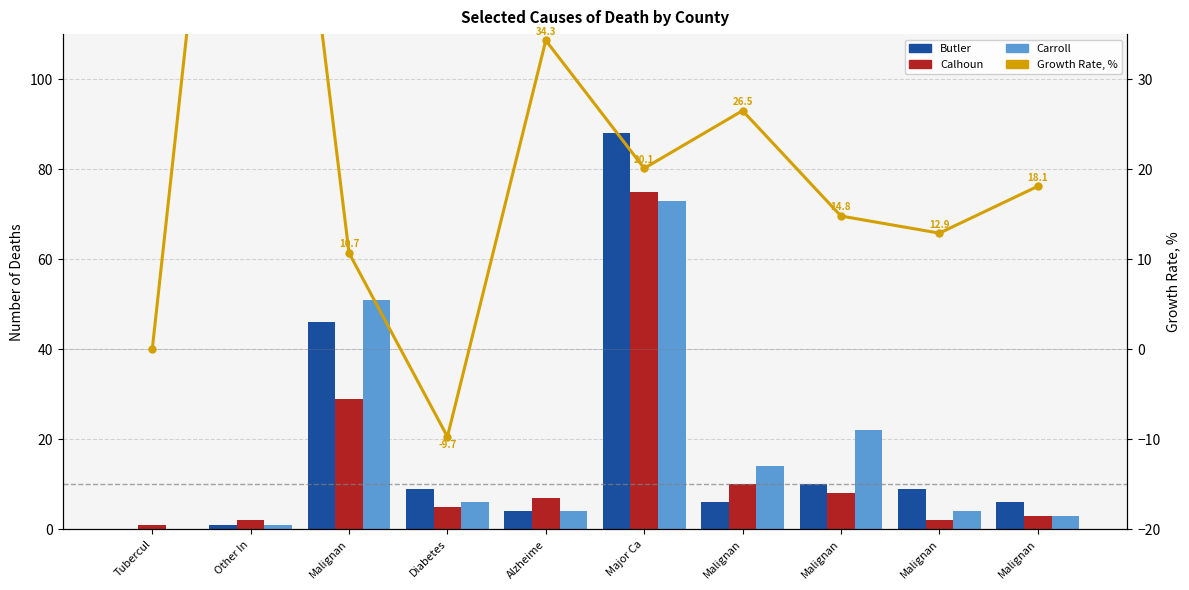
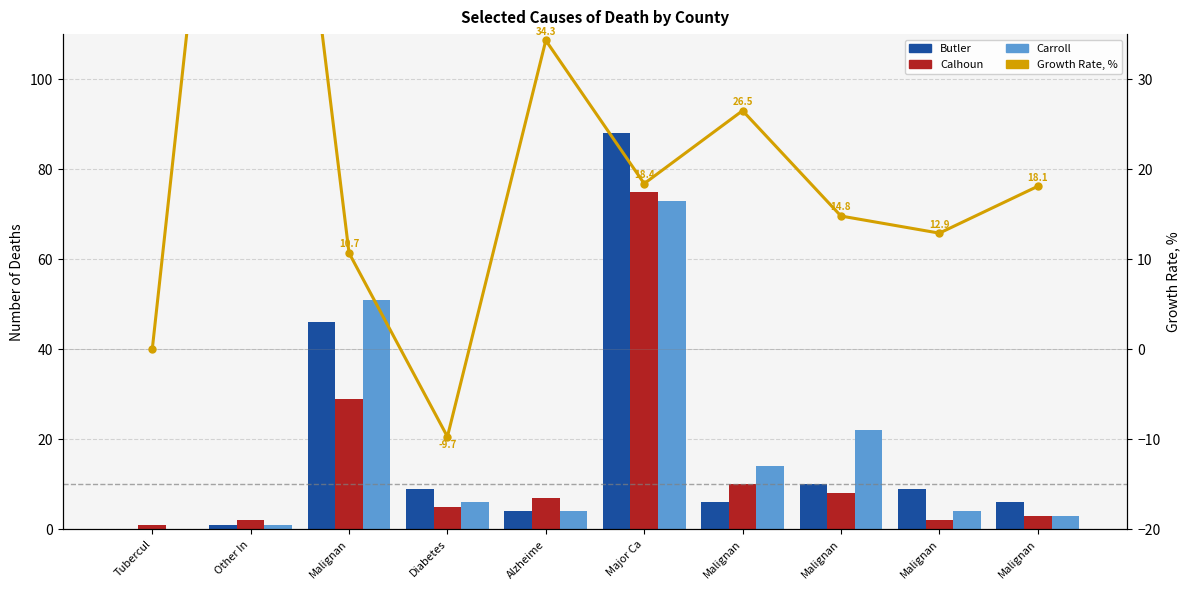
Growth Rate, %, Major Ca: 20.1 -> 18.4
